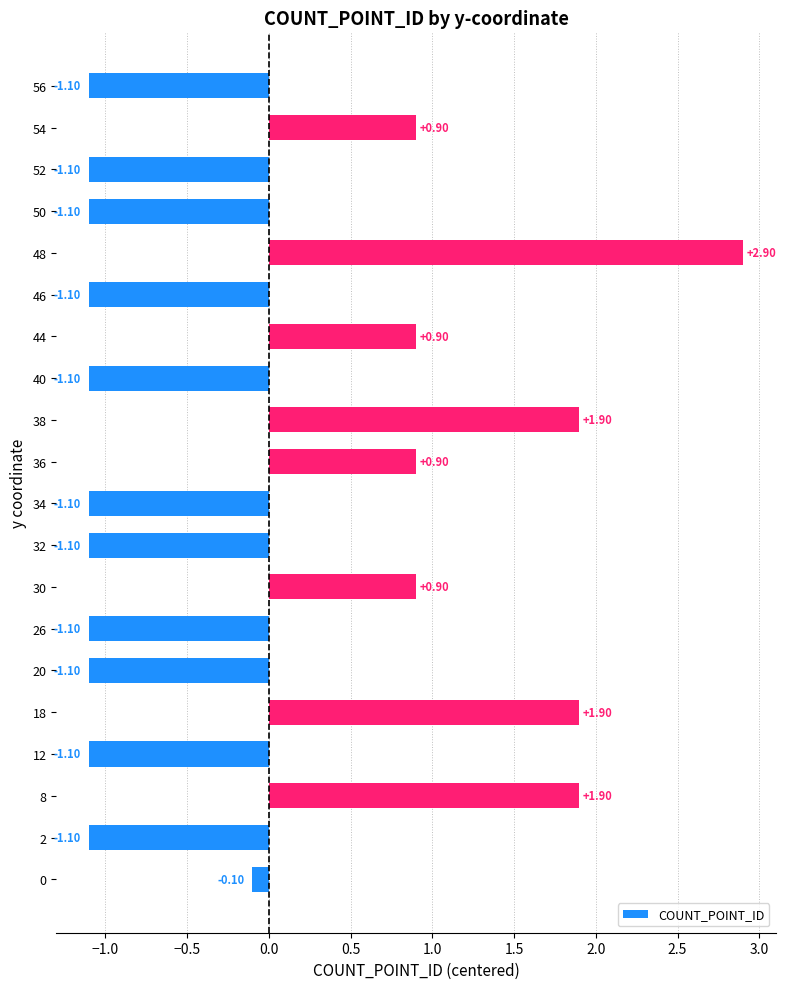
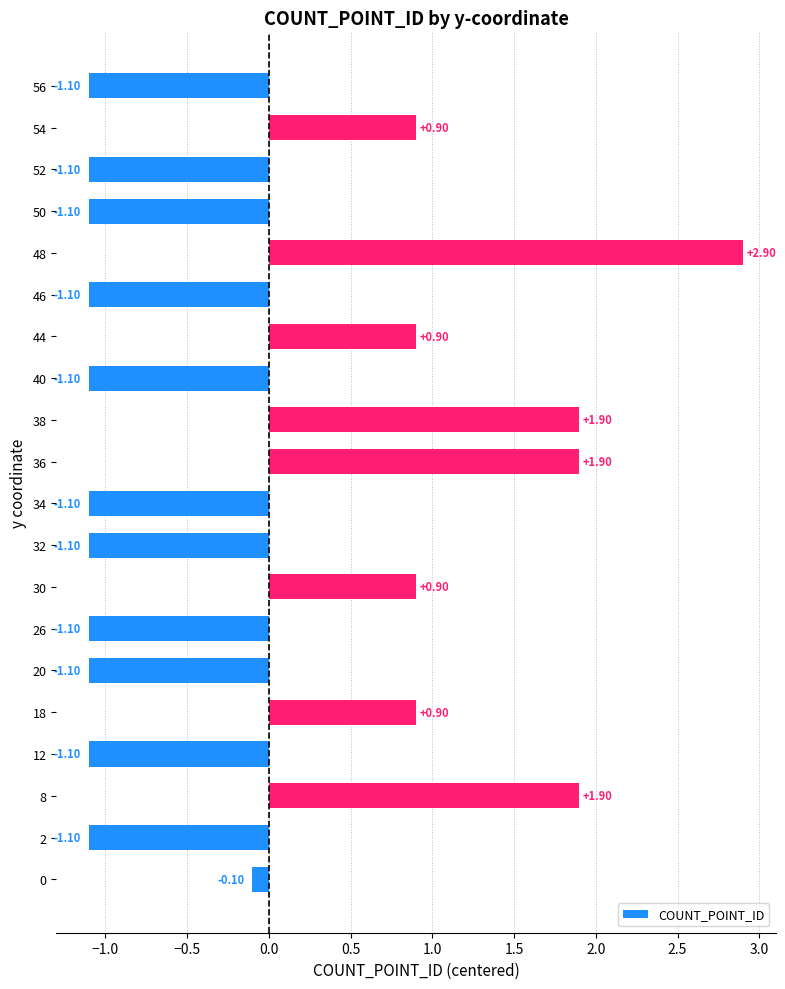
36: +0.90 -> +1.90
18: +1.90 -> +0.90
